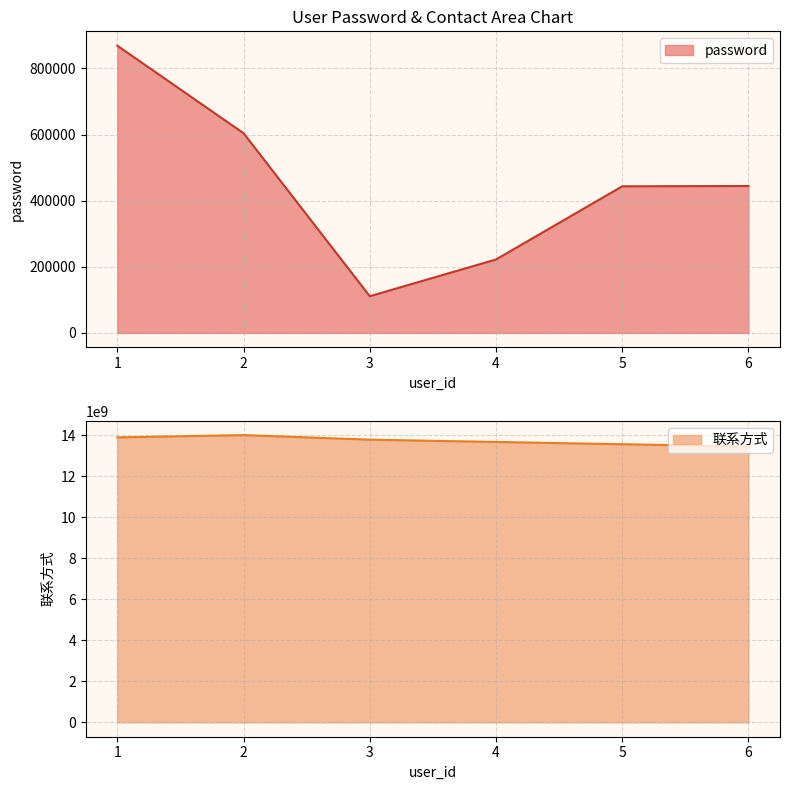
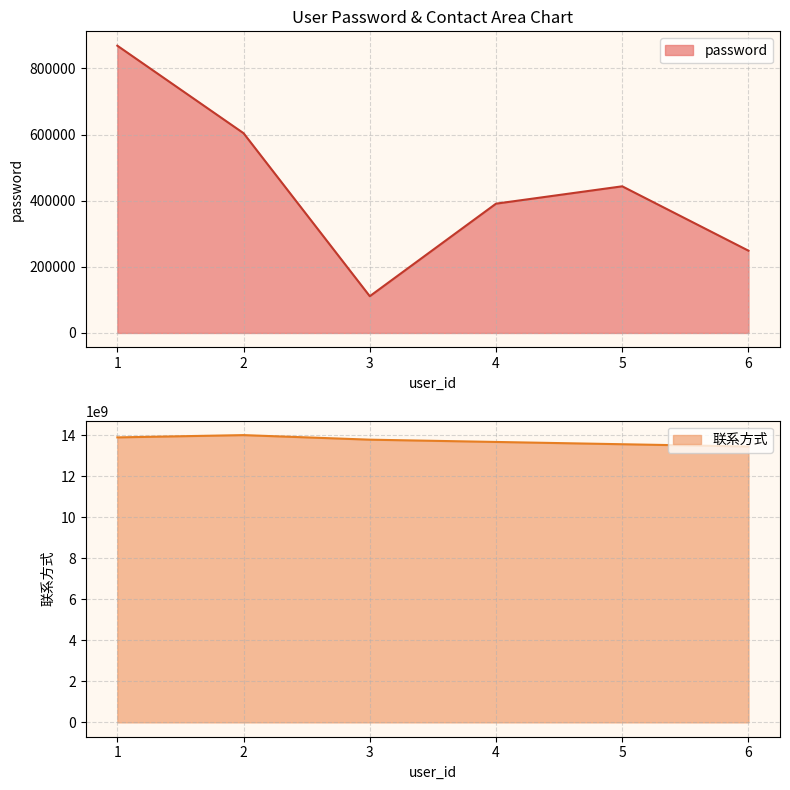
User Password & Contact Area Chart, 4: 220000 -> 390000
User Password & Contact Area Chart, 6: 440000 -> 250000
